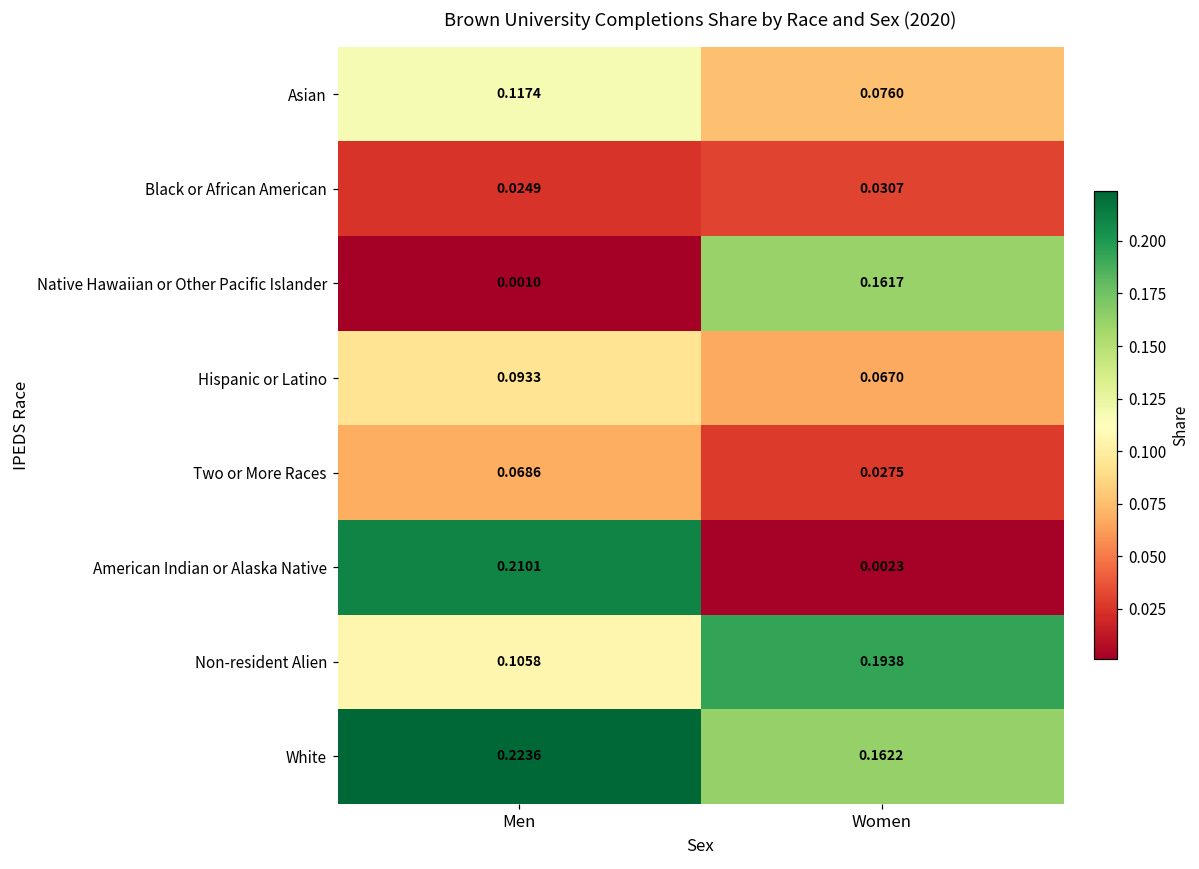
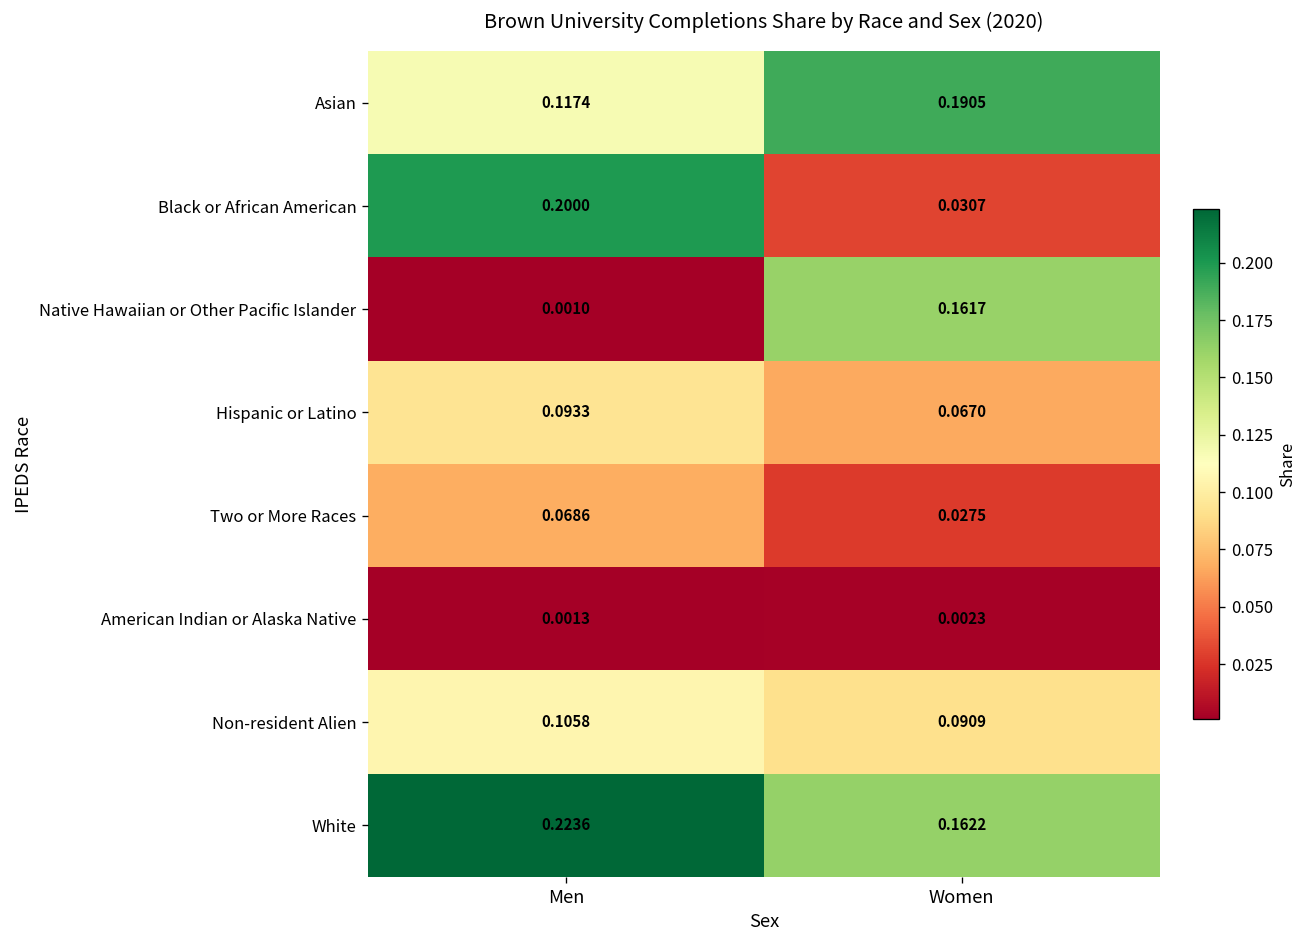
Asian, Women: 0.0760 -> 0.1905
Black or African American, Men: 0.0249 -> 0.2000
American Indian or Alaska Native, Men: 0.2101 -> 0.0013
Non-resident Alien, Women: 0.1938 -> 0.0909
